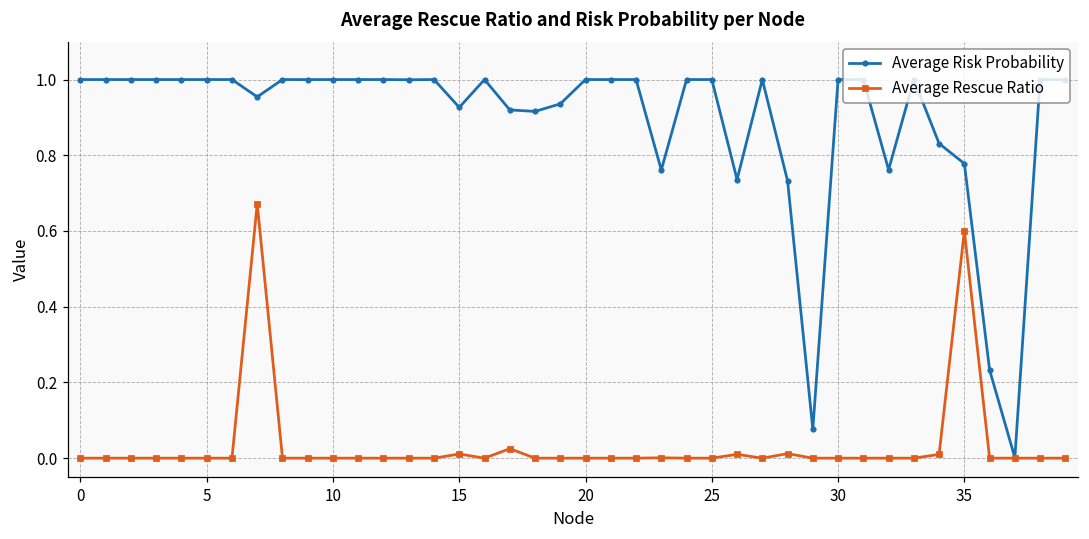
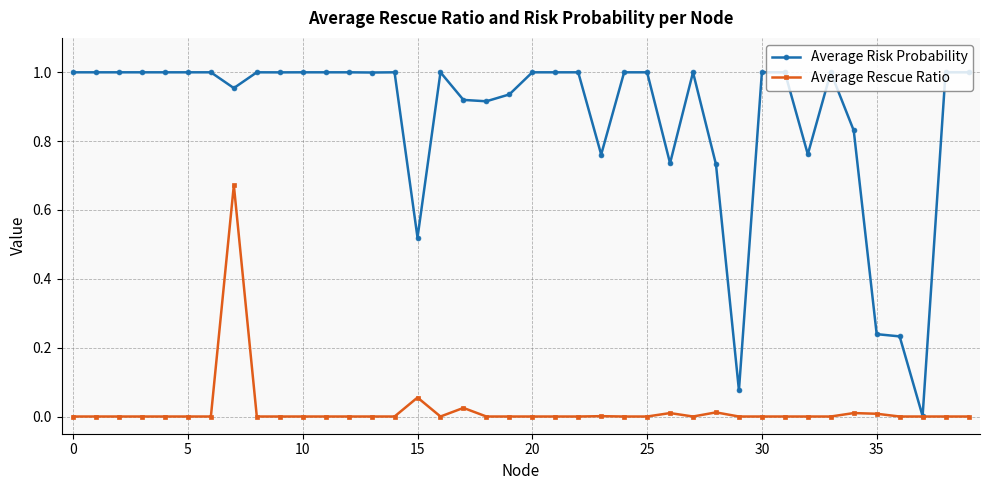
Average Risk Probability, 15: 0.93 -> 0.52
Average Rescue Ratio, 15: 0.01 -> 0.06
Average Risk Probability, 35: 0.78 -> 0.24
Average Rescue Ratio, 35: 0.60 -> 0.01
